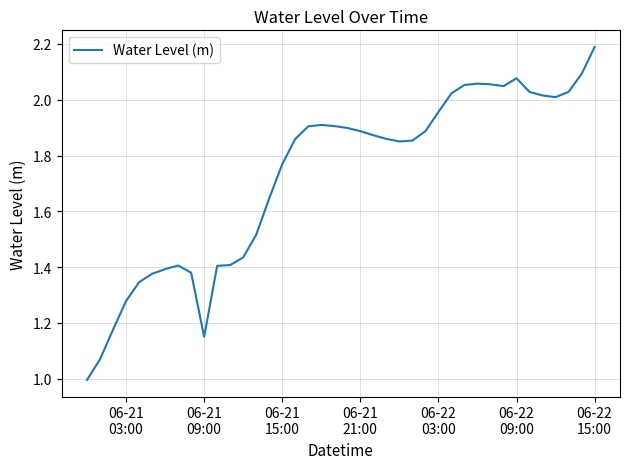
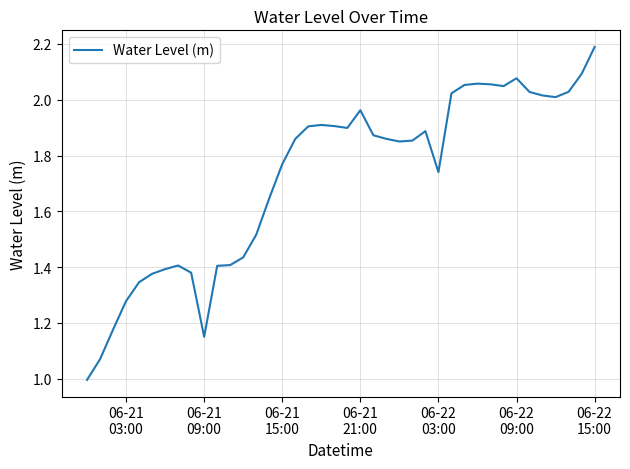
06-21 21:00: 1.89 -> 1.96
06-22 03:00: 1.96 -> 1.74
